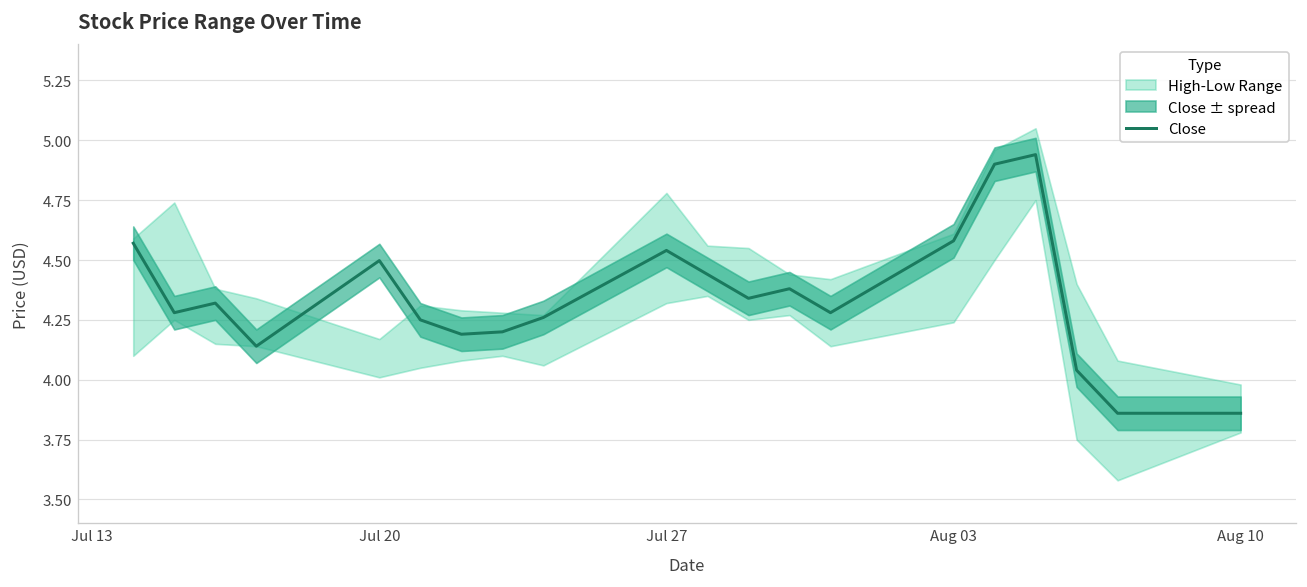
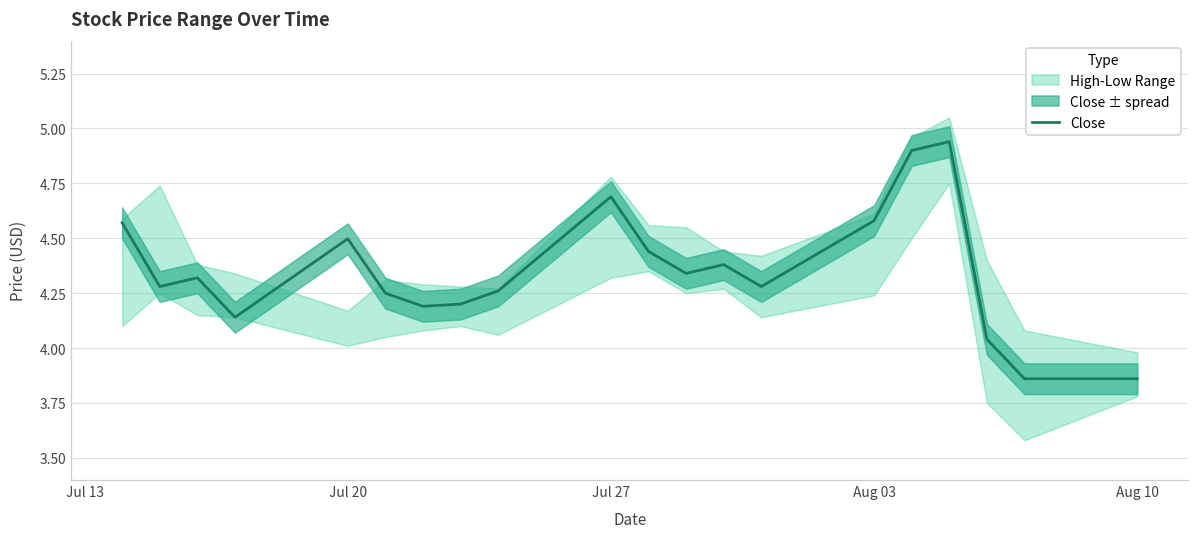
Close, Jul 27: 4.54 -> 4.69
